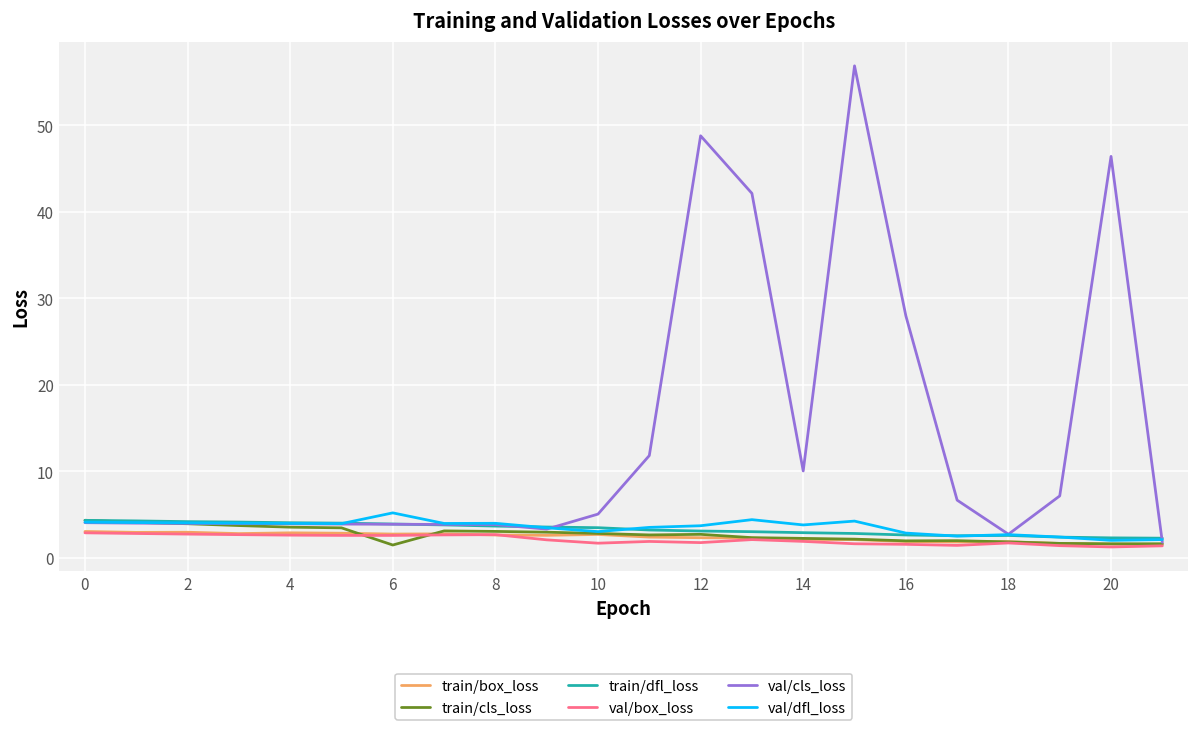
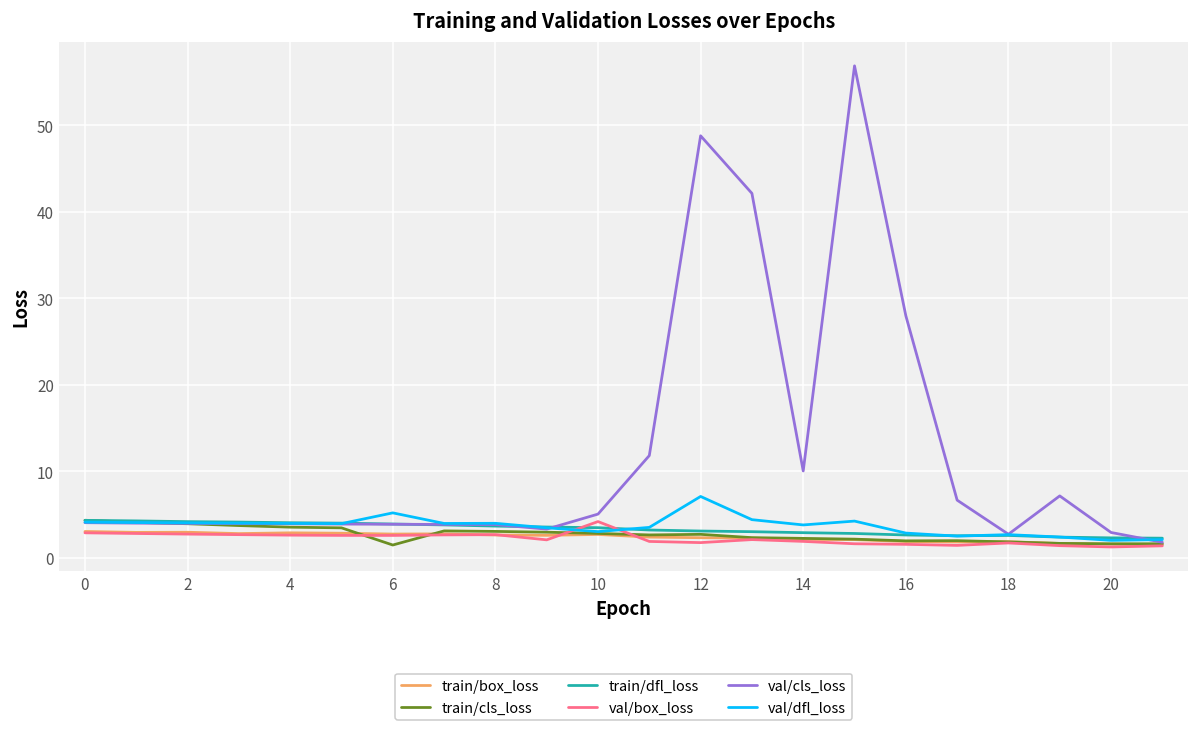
val/box_loss, 10: 2 -> 4
val/dfl_loss, 12: 4 -> 7
val/cls_loss, 20: 46 -> 3
